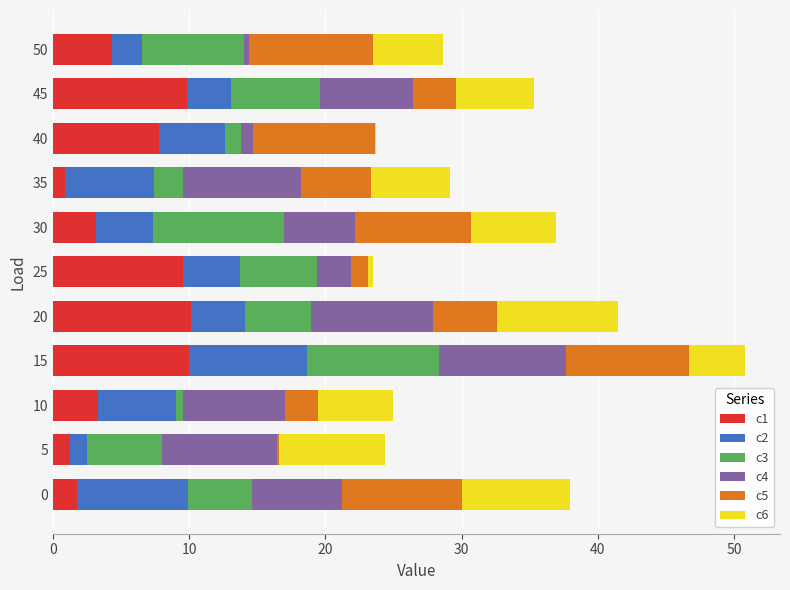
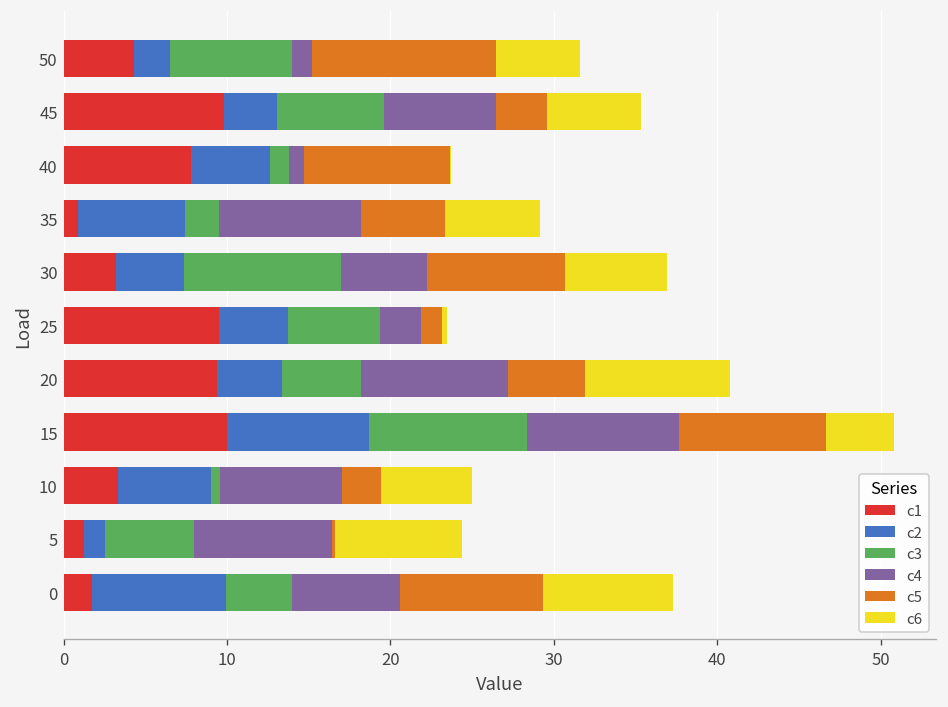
c4, 50: 0.4 -> 1.2
c5, 50: 9.1 -> 11.3
c1, 20: 10.1 -> 9.4
c3, 0: 4.7 -> 4.1
